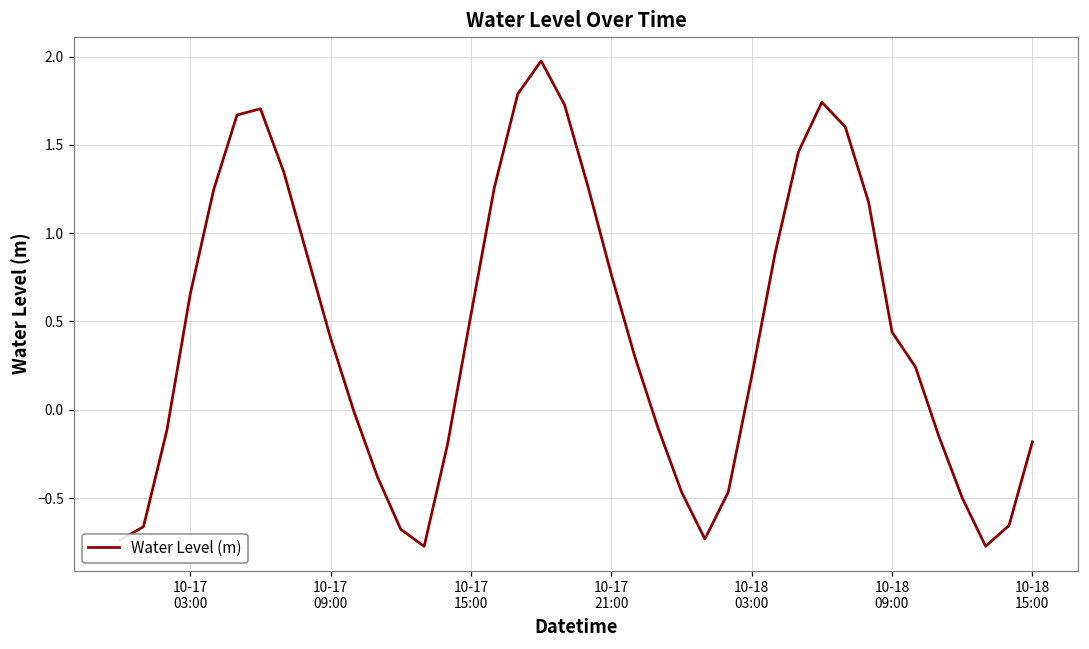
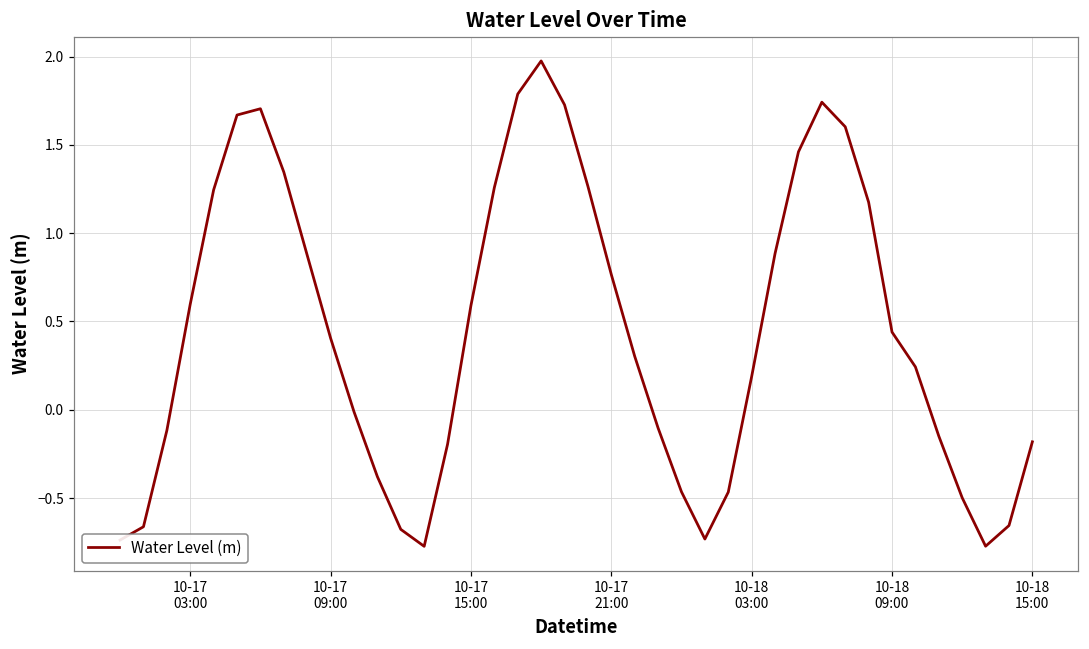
10-17 03:00: 0.65 -> 0.60
10-17 15:00: 0.54 -> 0.59
